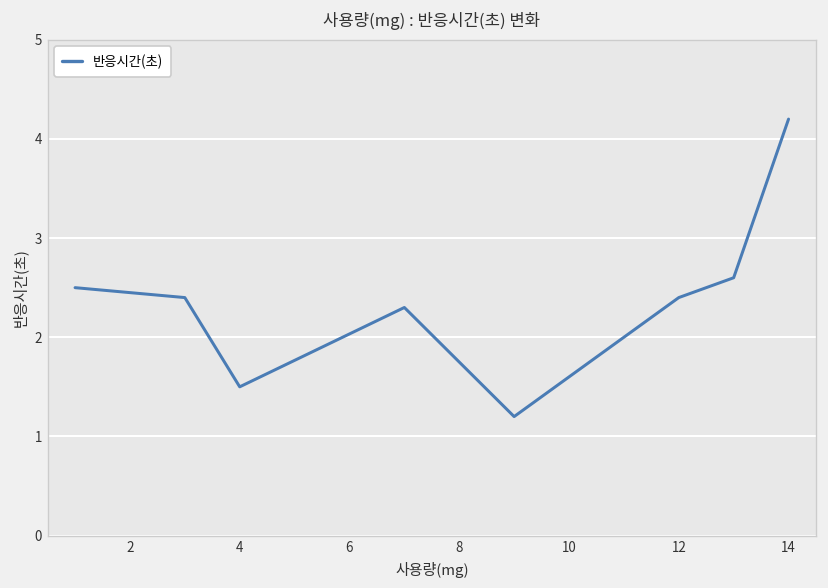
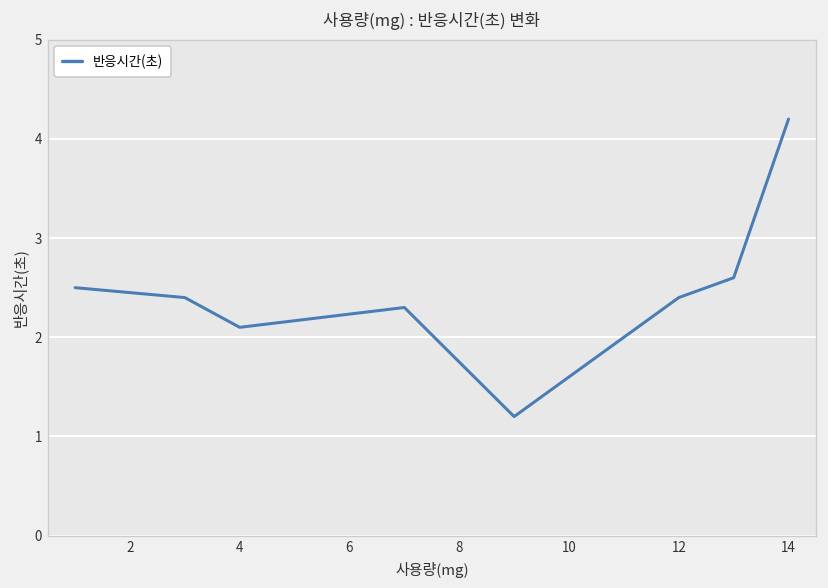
4: 1.5 -> 2.1
